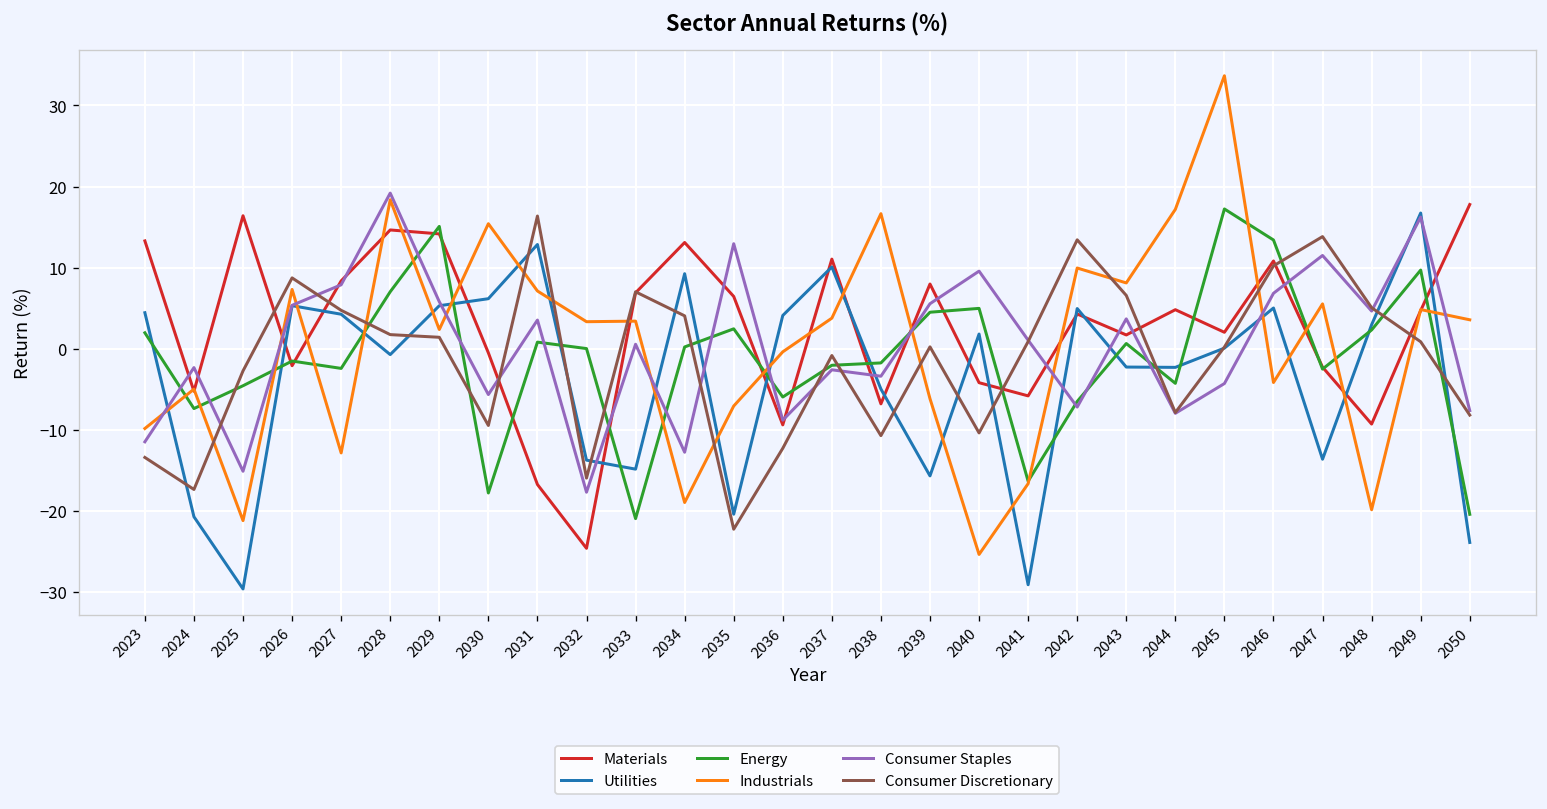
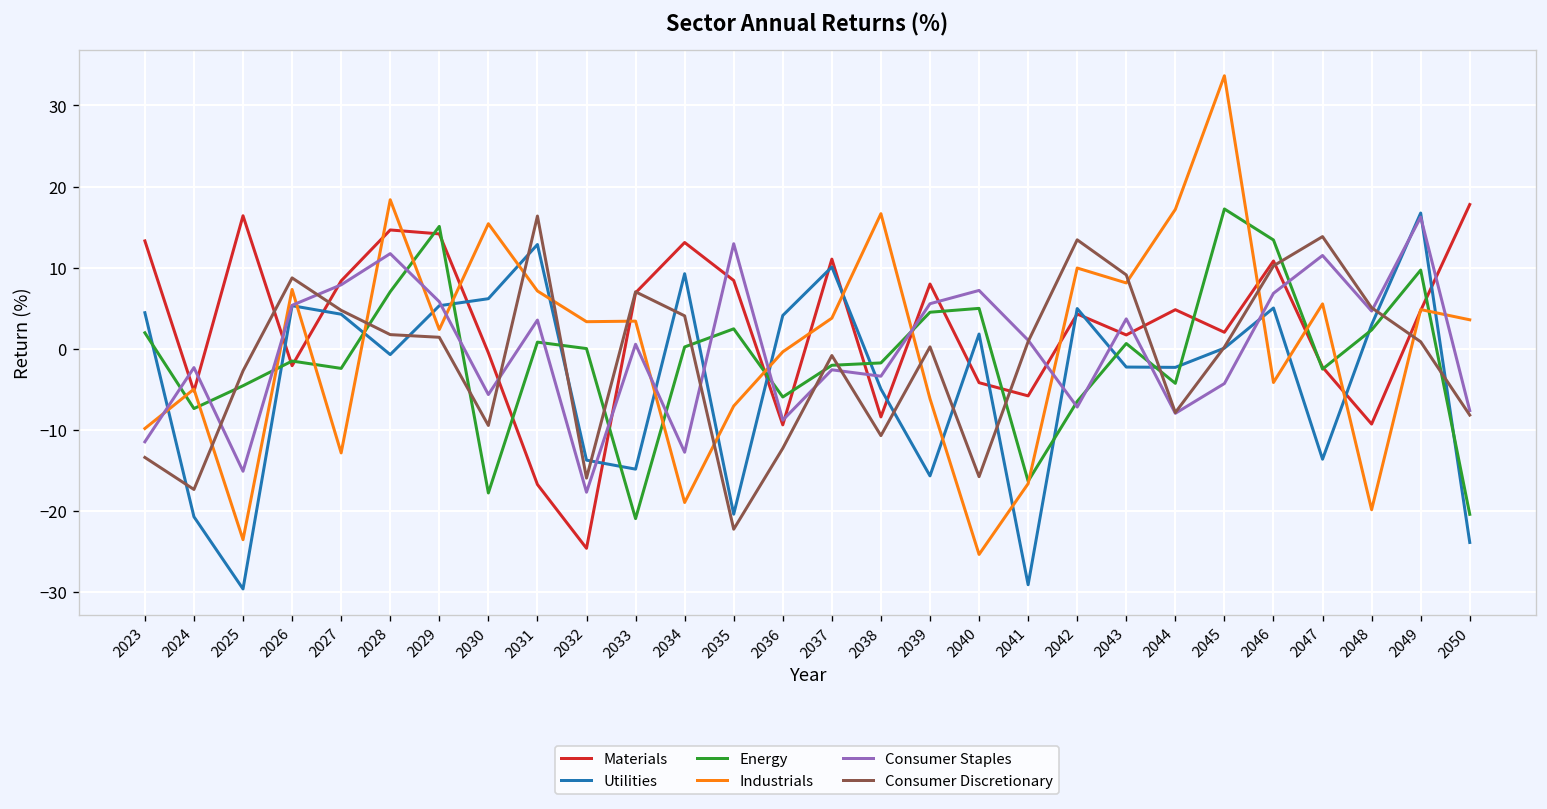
Industrials, 2025: -21 -> -24
Consumer Staples, 2028: 19 -> 12
Materials, 2035: 6 -> 8
Materials, 2038: -7 -> -8
Consumer Staples, 2040: 10 -> 7
Consumer Discretionary, 2040: -10 -> -16
Consumer Discretionary, 2043: 7 -> 9
